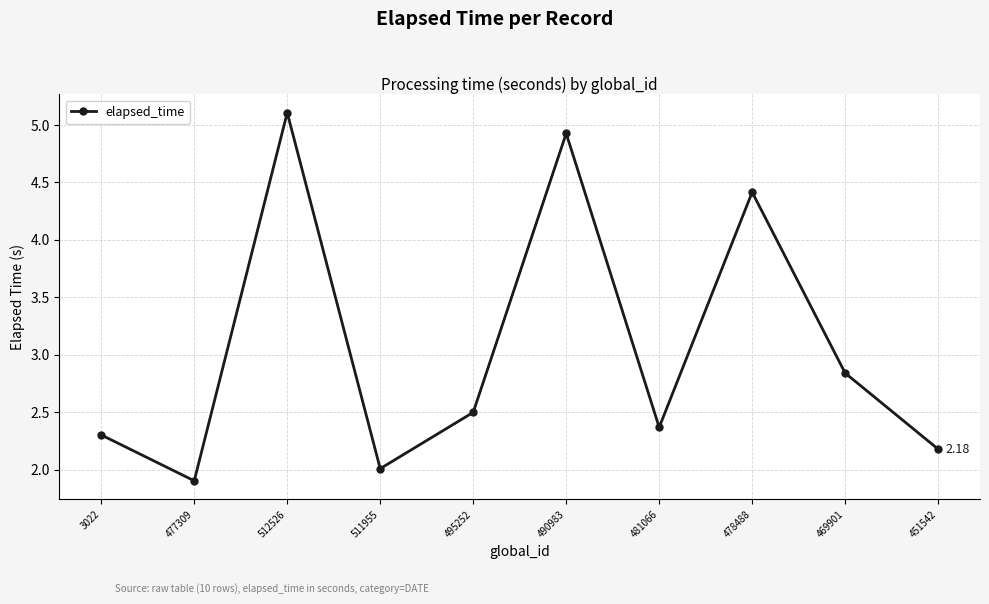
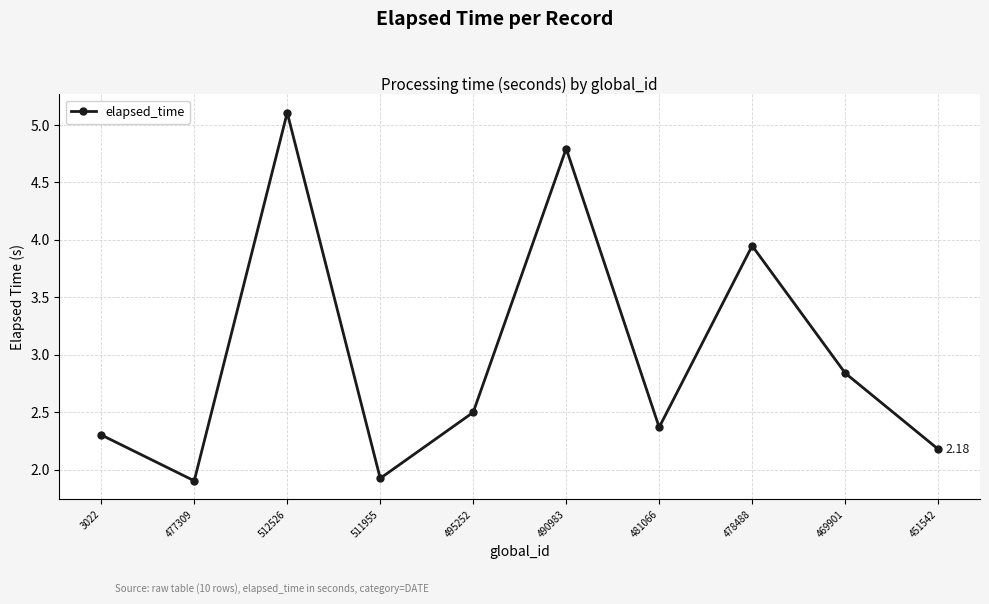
511955: 2.01 -> 1.92
490983: 4.93 -> 4.79
478488: 4.41 -> 3.95
